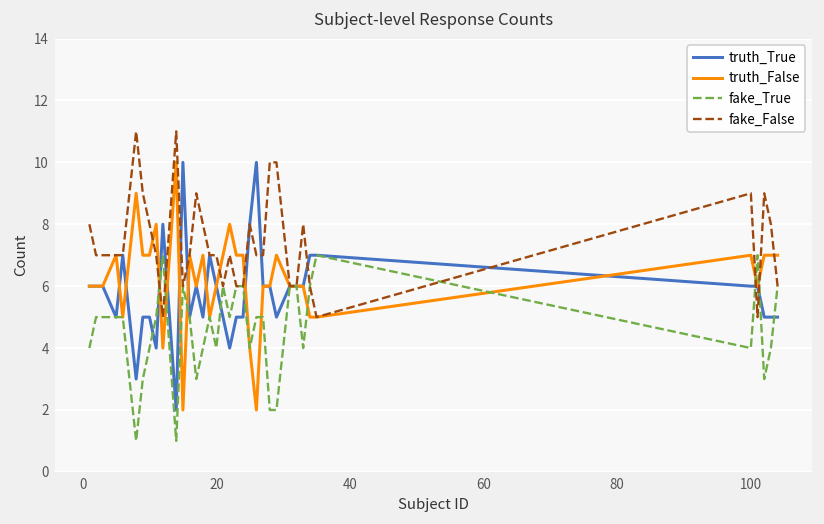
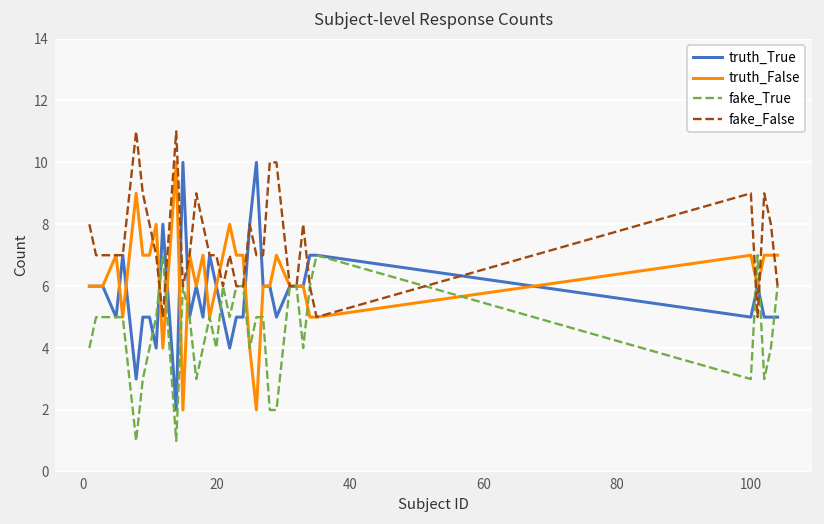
truth_True, 100: 6 -> 5
fake_True, 100: 4 -> 3
